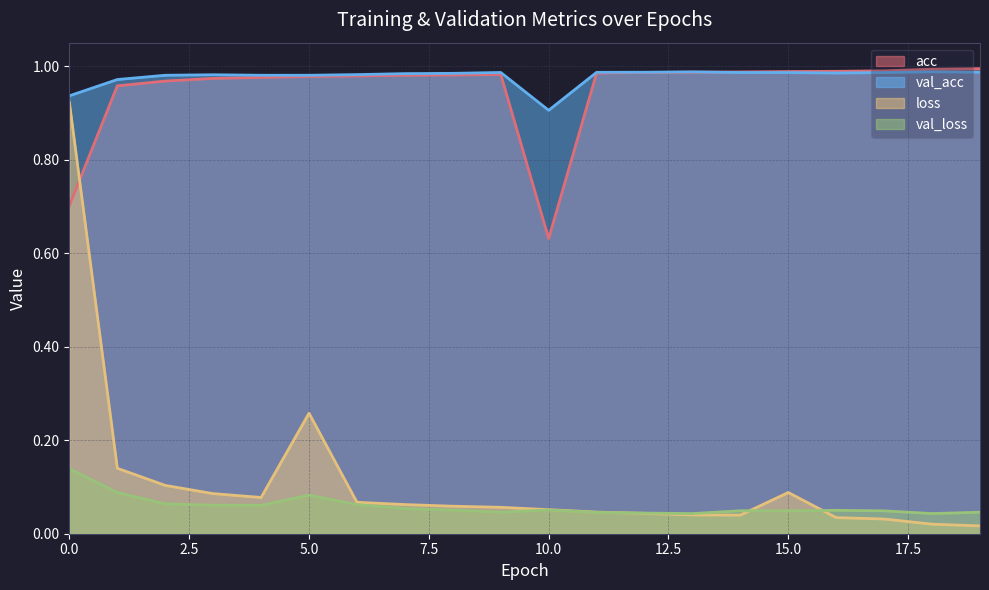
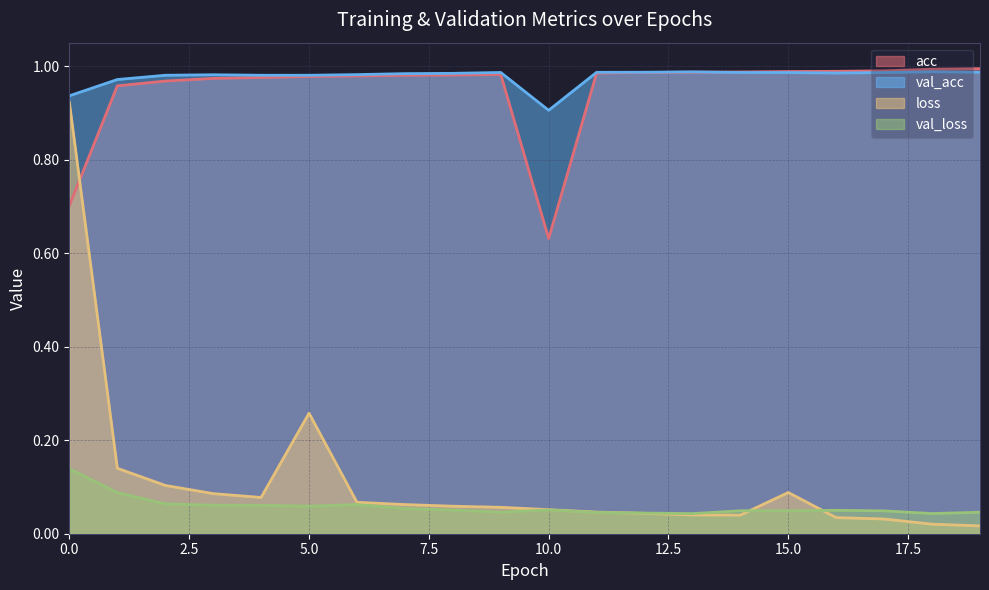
val_loss, 5.0: 0.08 -> 0.06
